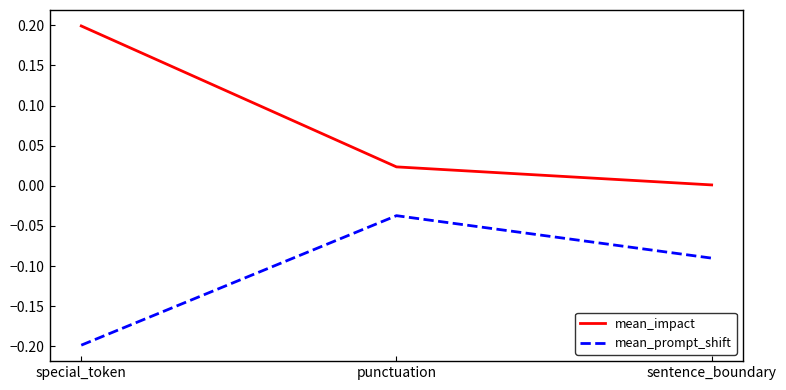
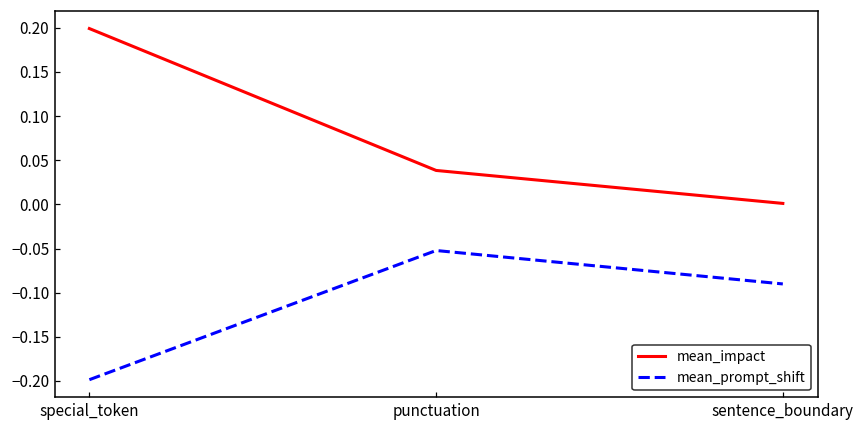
mean_impact, punctuation: 0.02 -> 0.04
mean_prompt_shift, punctuation: -0.04 -> -0.05
